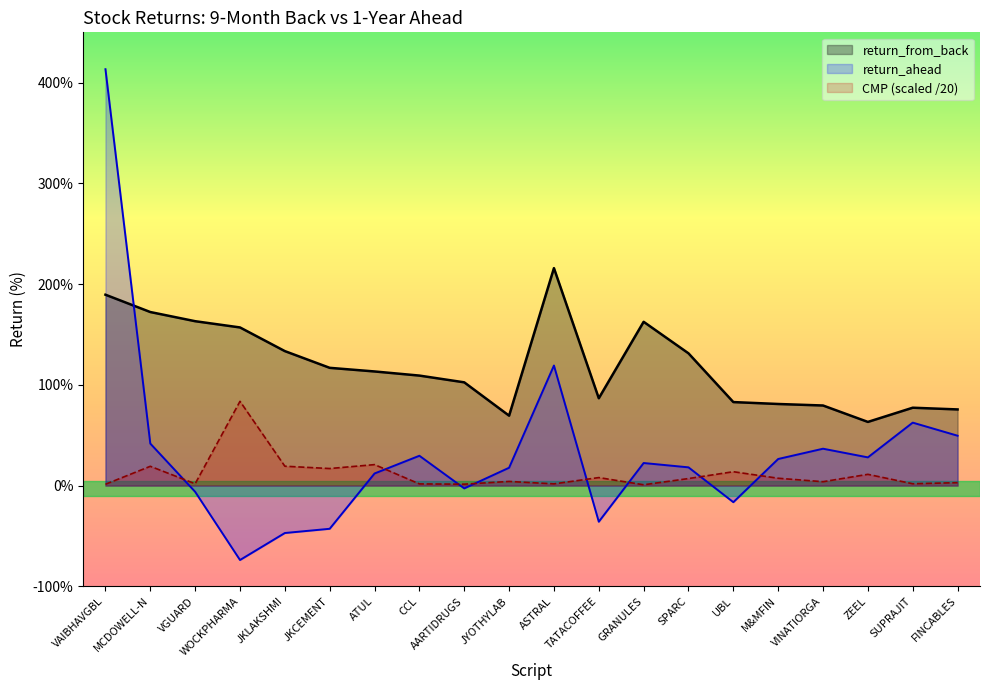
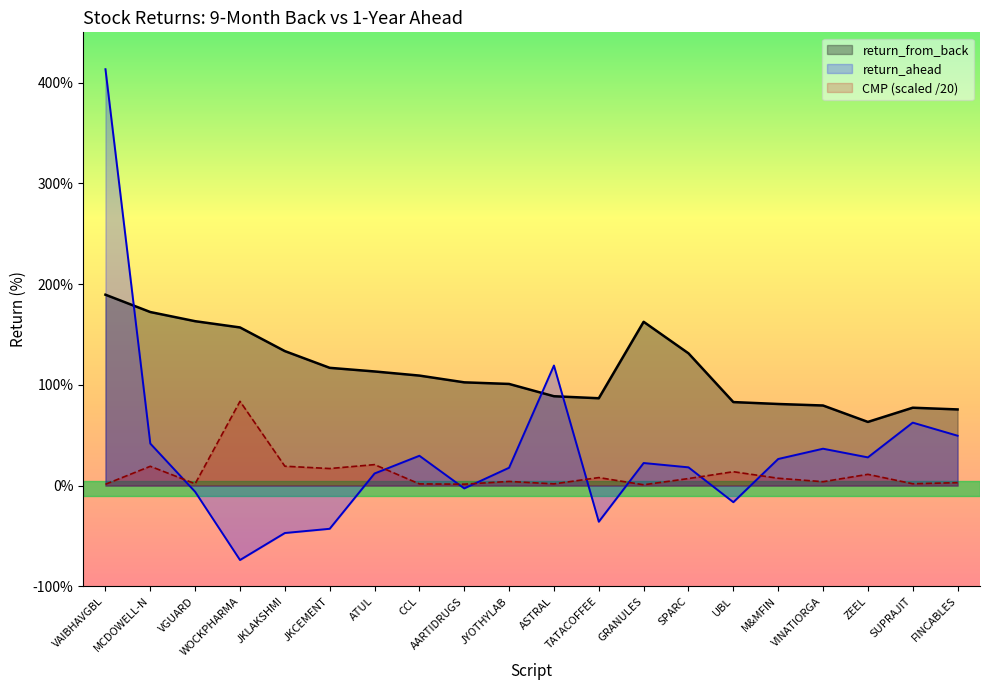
return_from_back, JYOTHYLAB: 69% -> 101%
return_from_back, ASTRAL: 216% -> 89%
